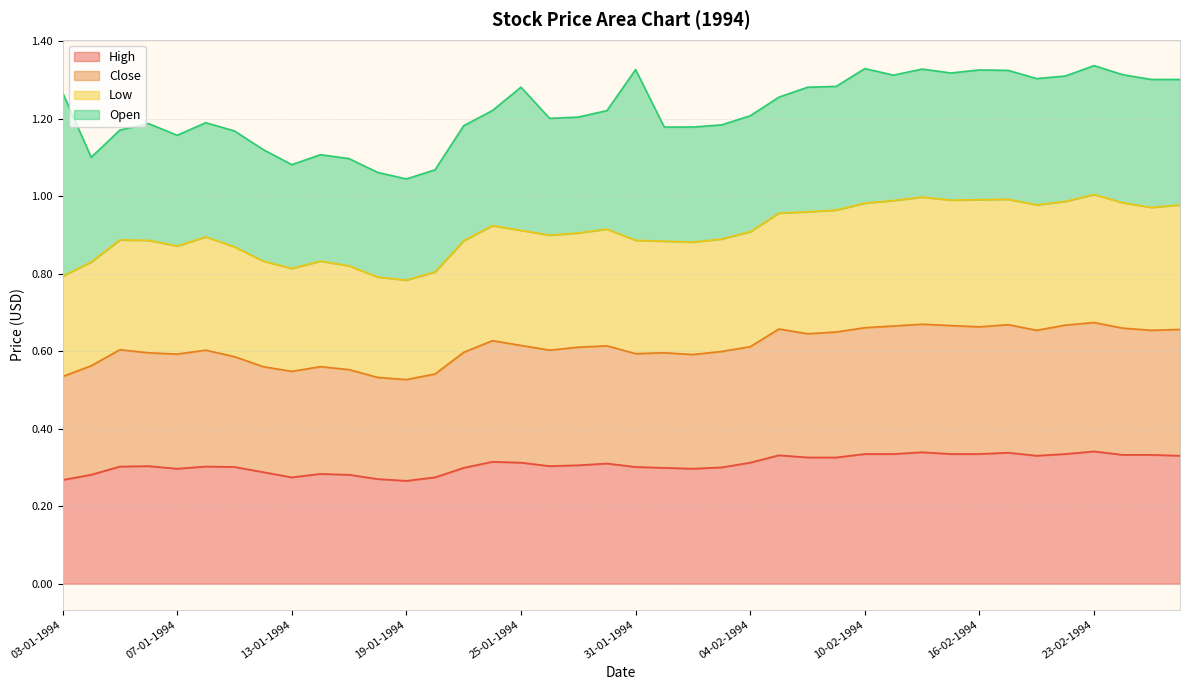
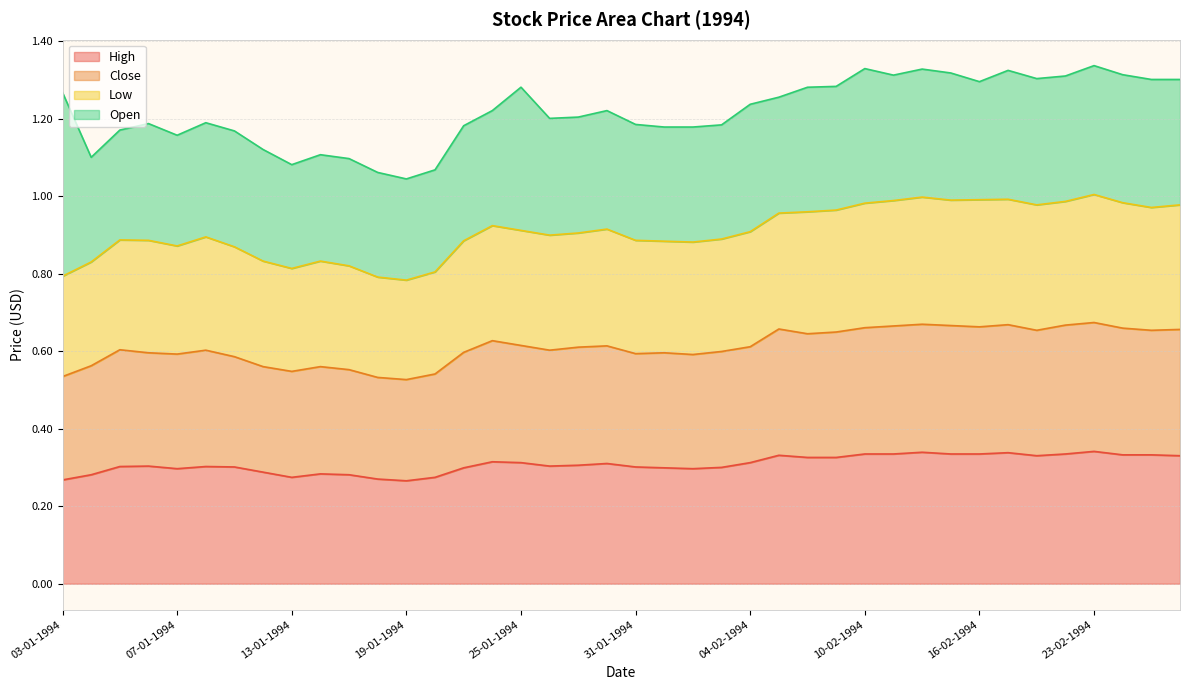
Open, 31-01-1994: 0.44 -> 0.30
Open, 04-02-1994: 0.30 -> 0.33
Open, 16-02-1994: 0.33 -> 0.30
